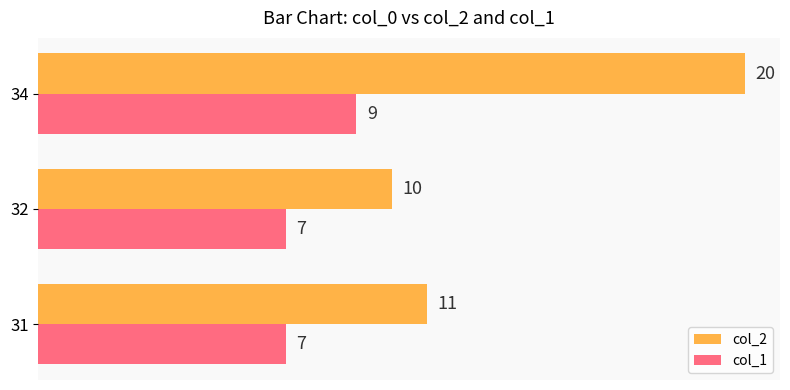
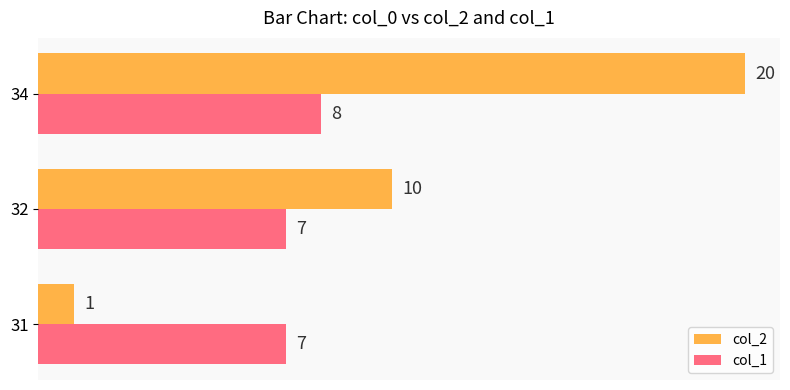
col_1, 34: 9 -> 8
col_2, 31: 11 -> 1
